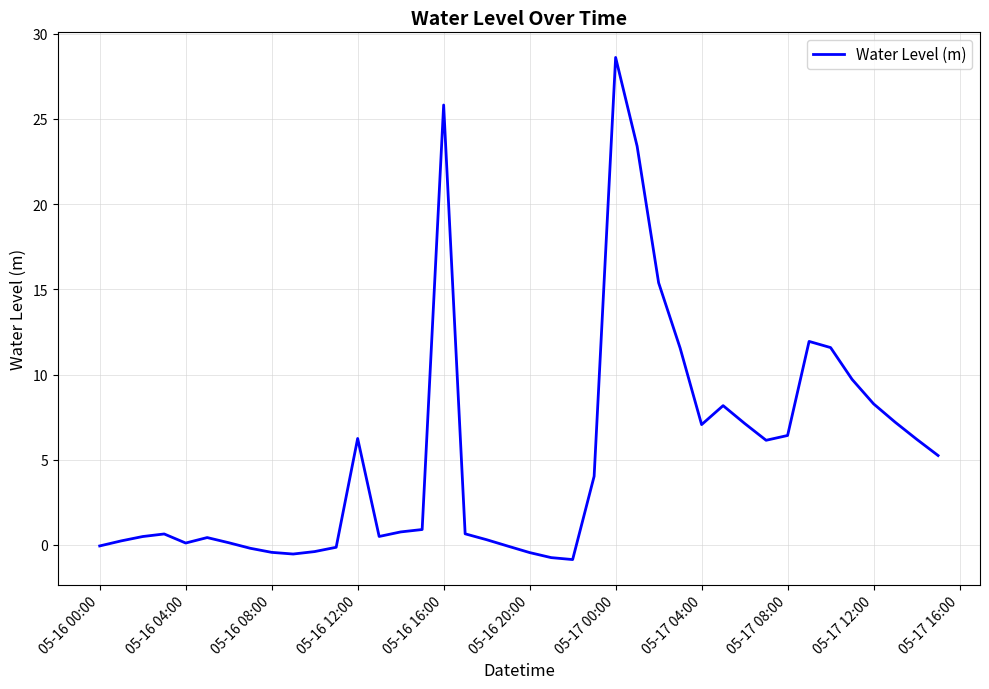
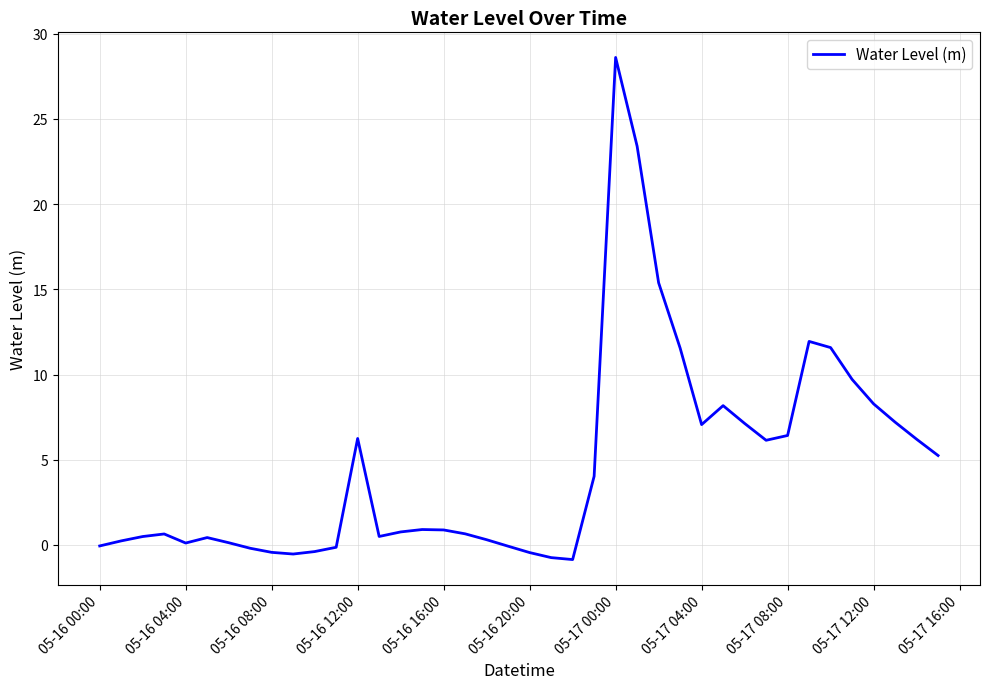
05-16 16:00: 25.8 -> 0.9
